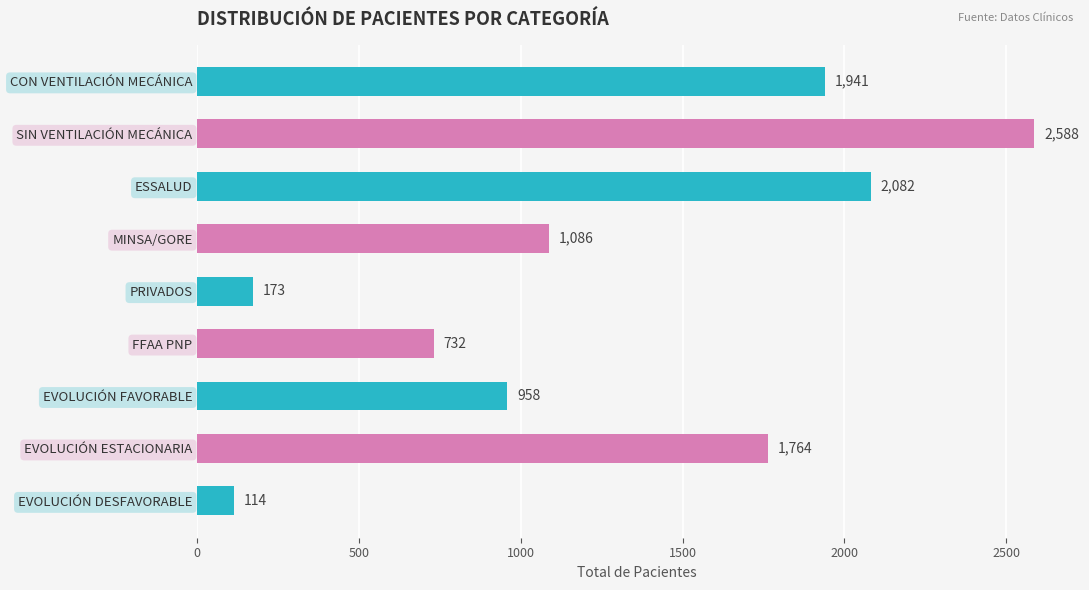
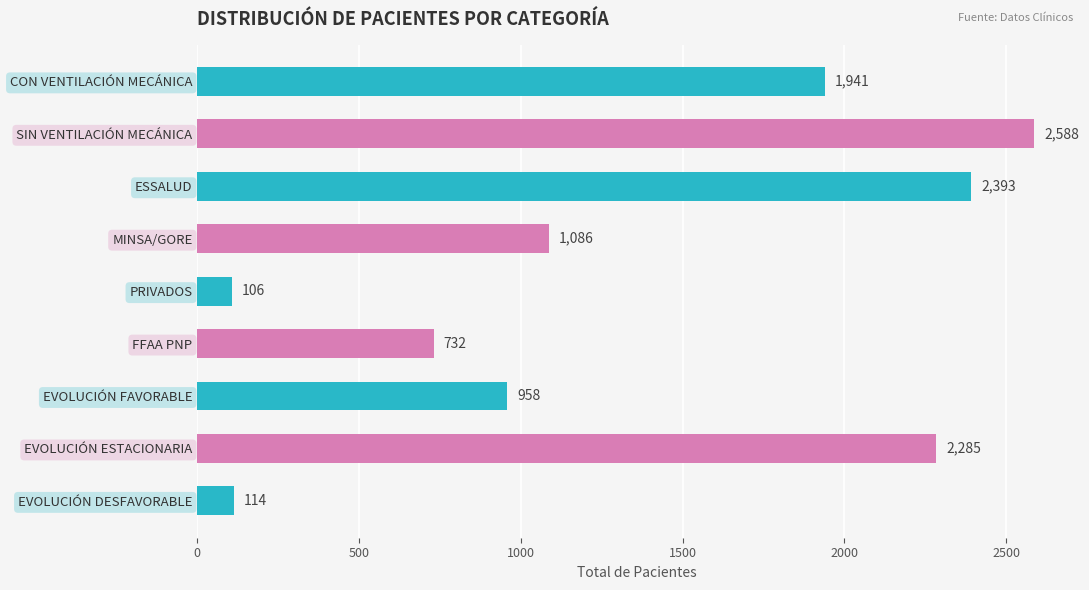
ESSALUD: 2,082 -> 2,393
PRIVADOS: 173 -> 106
EVOLUCIÓN ESTACIONARIA: 1,764 -> 2,285
